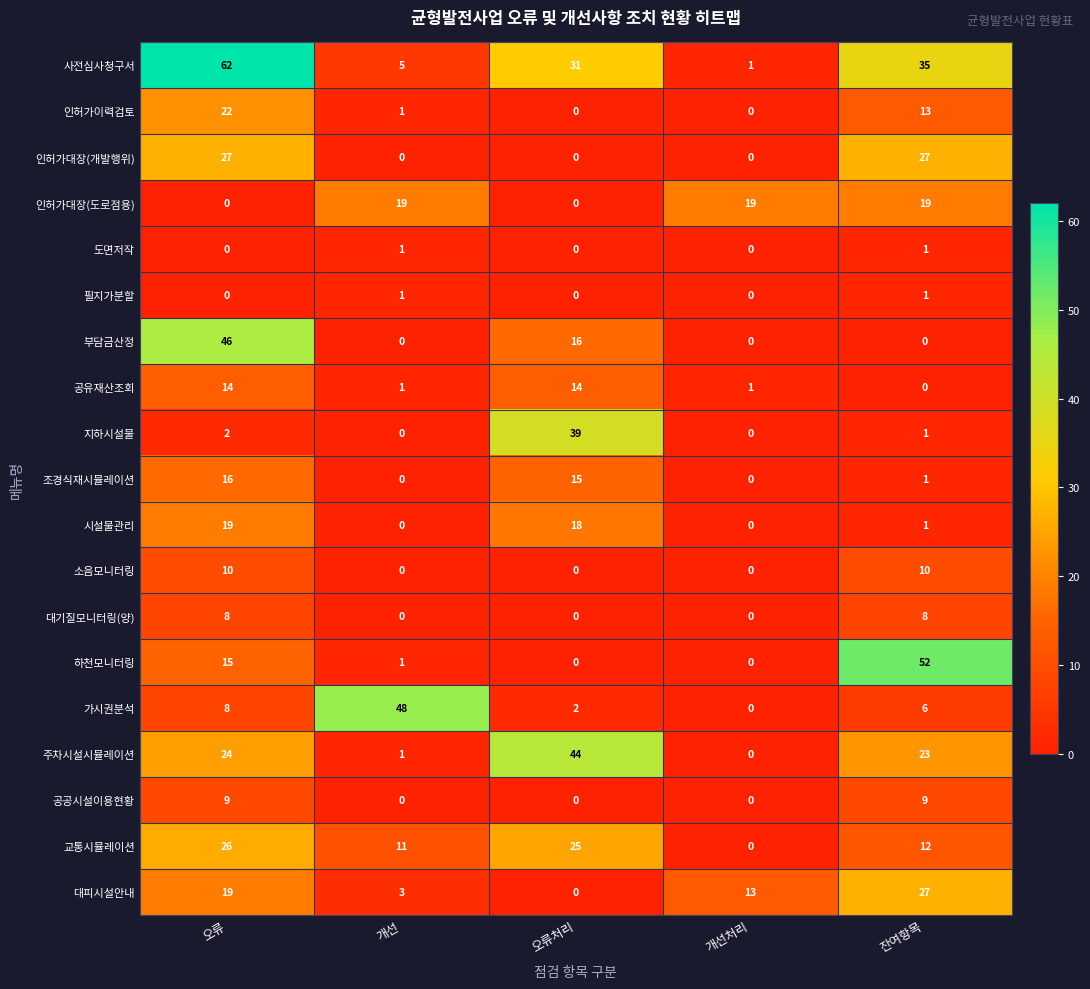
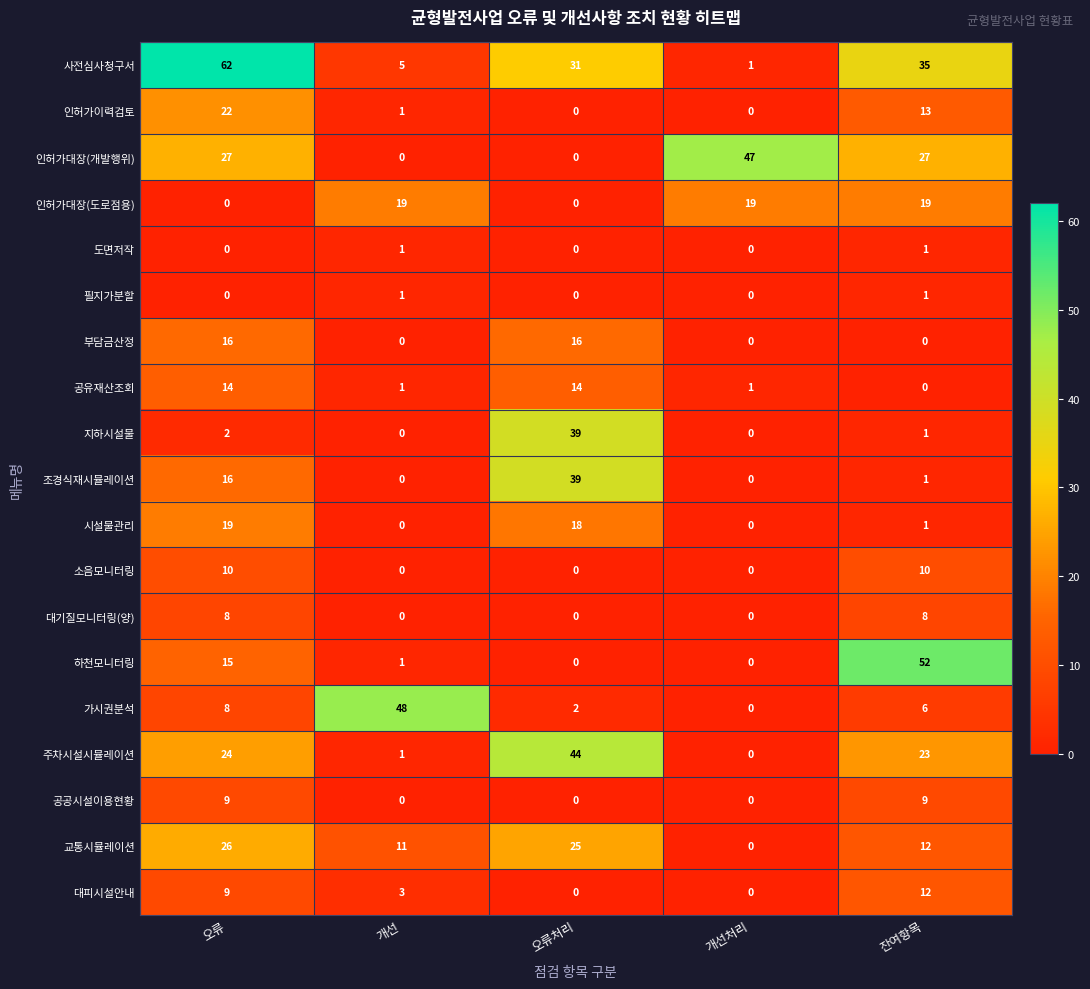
인허가대장(개발행위), 개선처리: 0 -> 47
부담금산정, 오류: 46 -> 16
조경식재시뮬레이션, 오류처리: 15 -> 39
대피시설안내, 오류: 19 -> 9
대피시설안내, 개선처리: 13 -> 0
대피시설안내, 잔여항목: 27 -> 12
